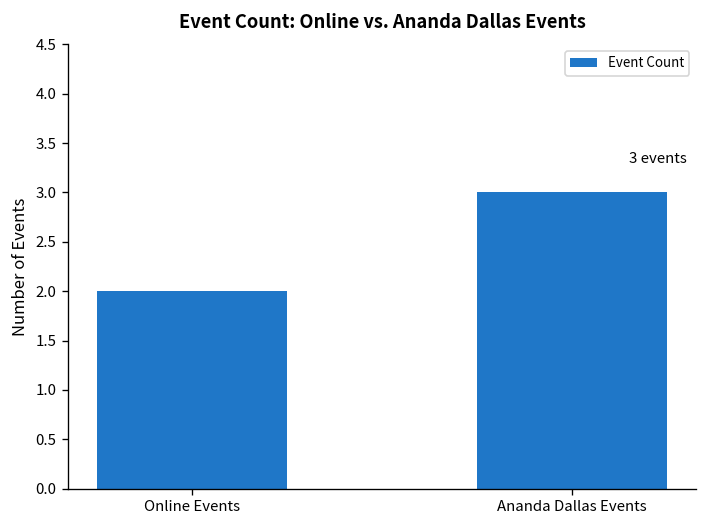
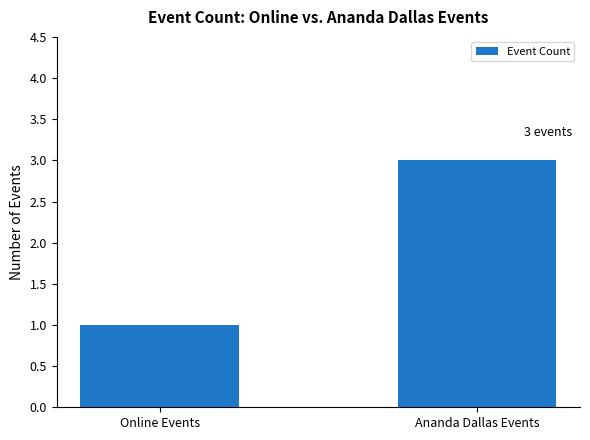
Online Events: 2 -> 1
